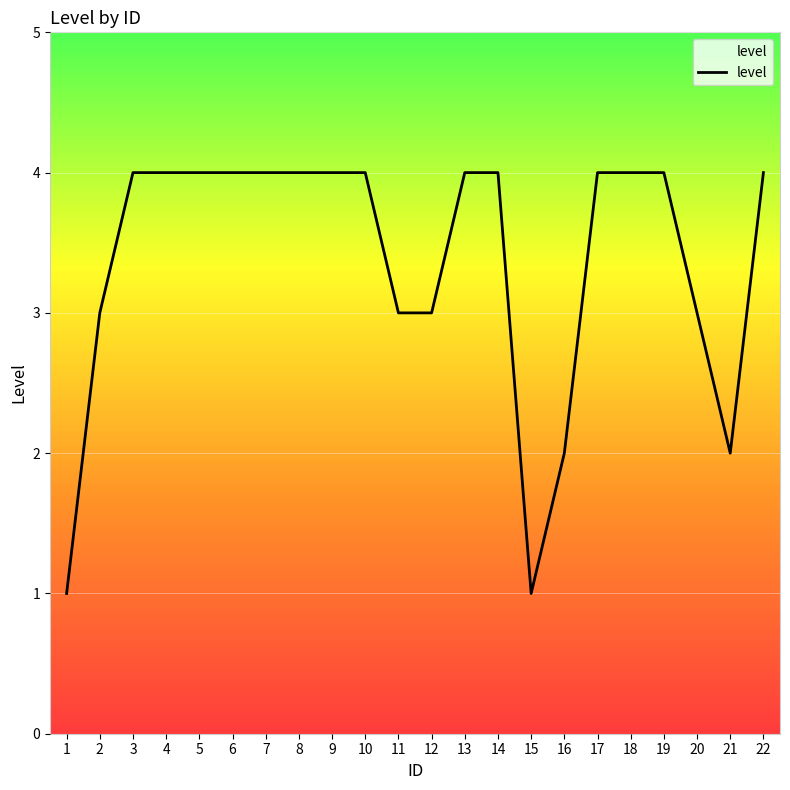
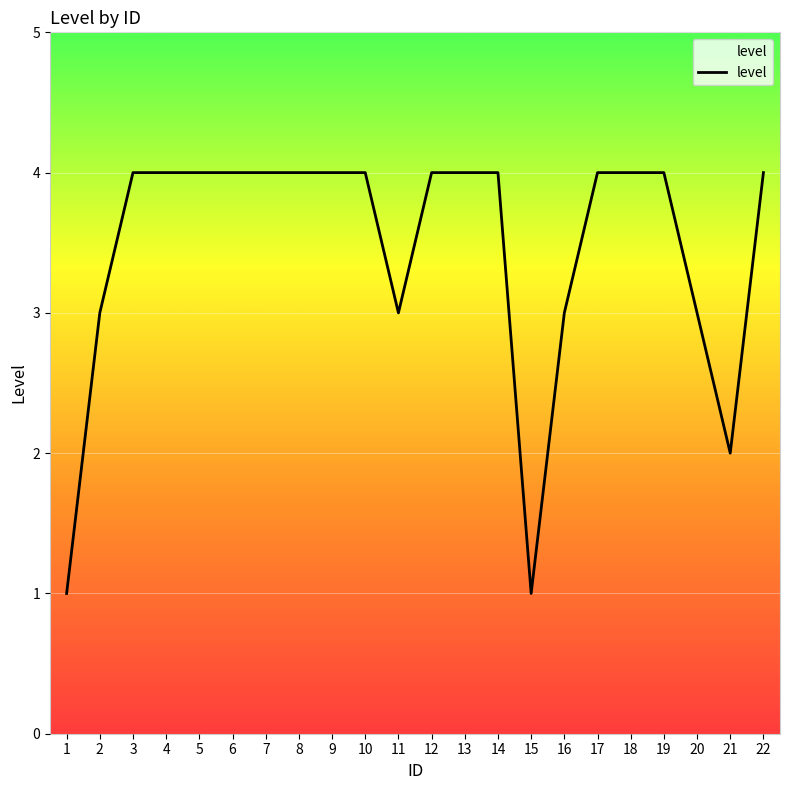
12: 3 -> 4
16: 2 -> 3
